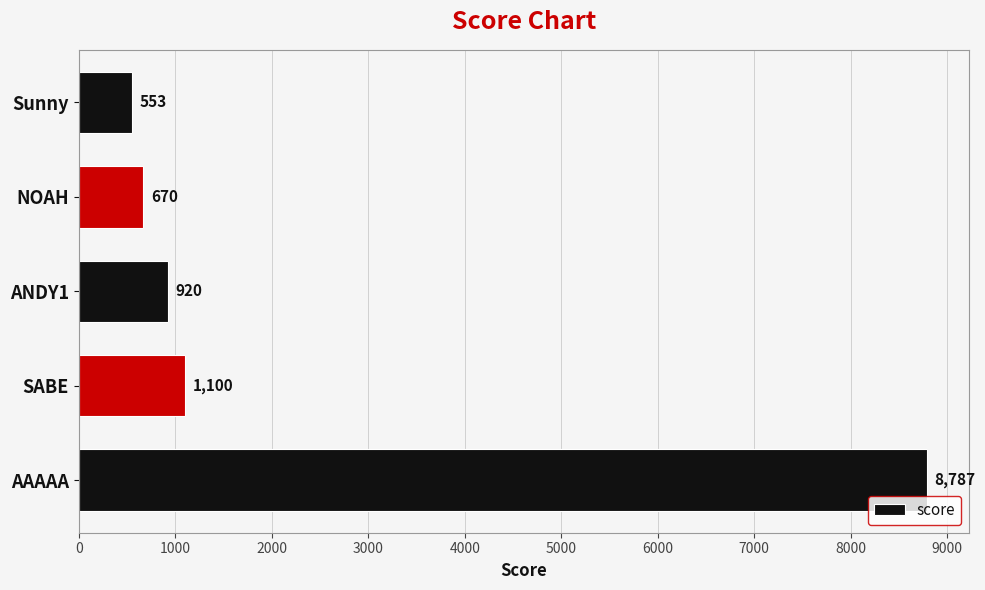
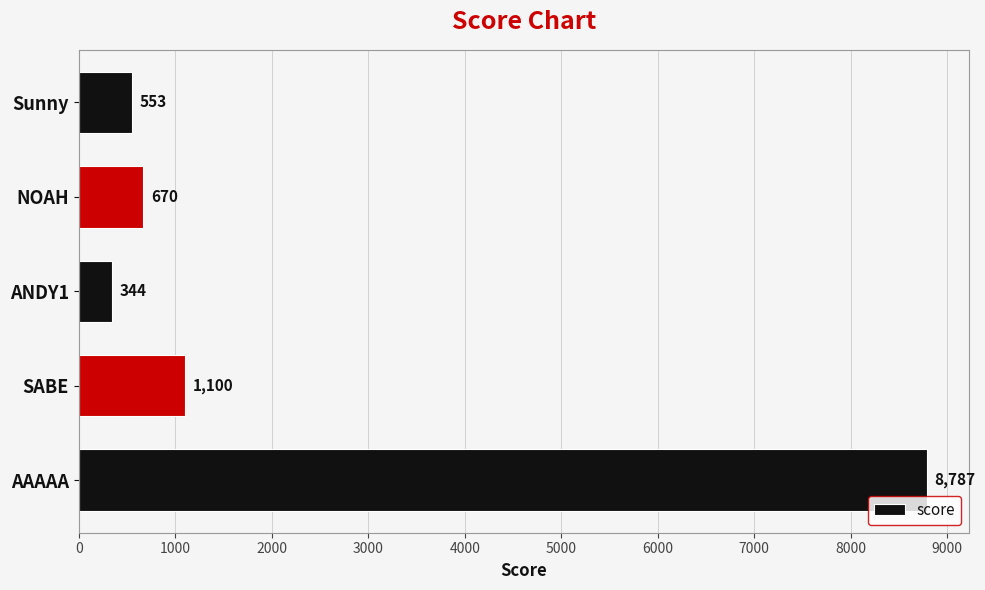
ANDY1: 920 -> 344
